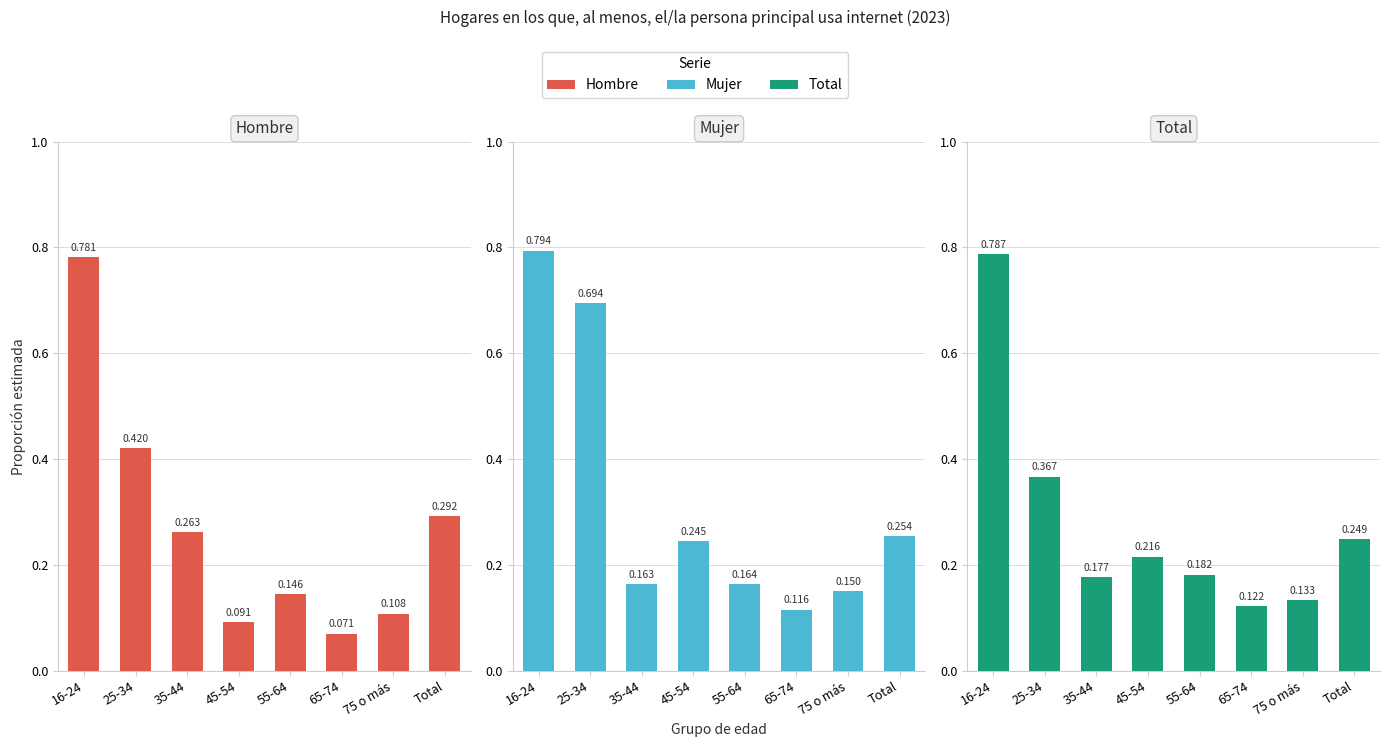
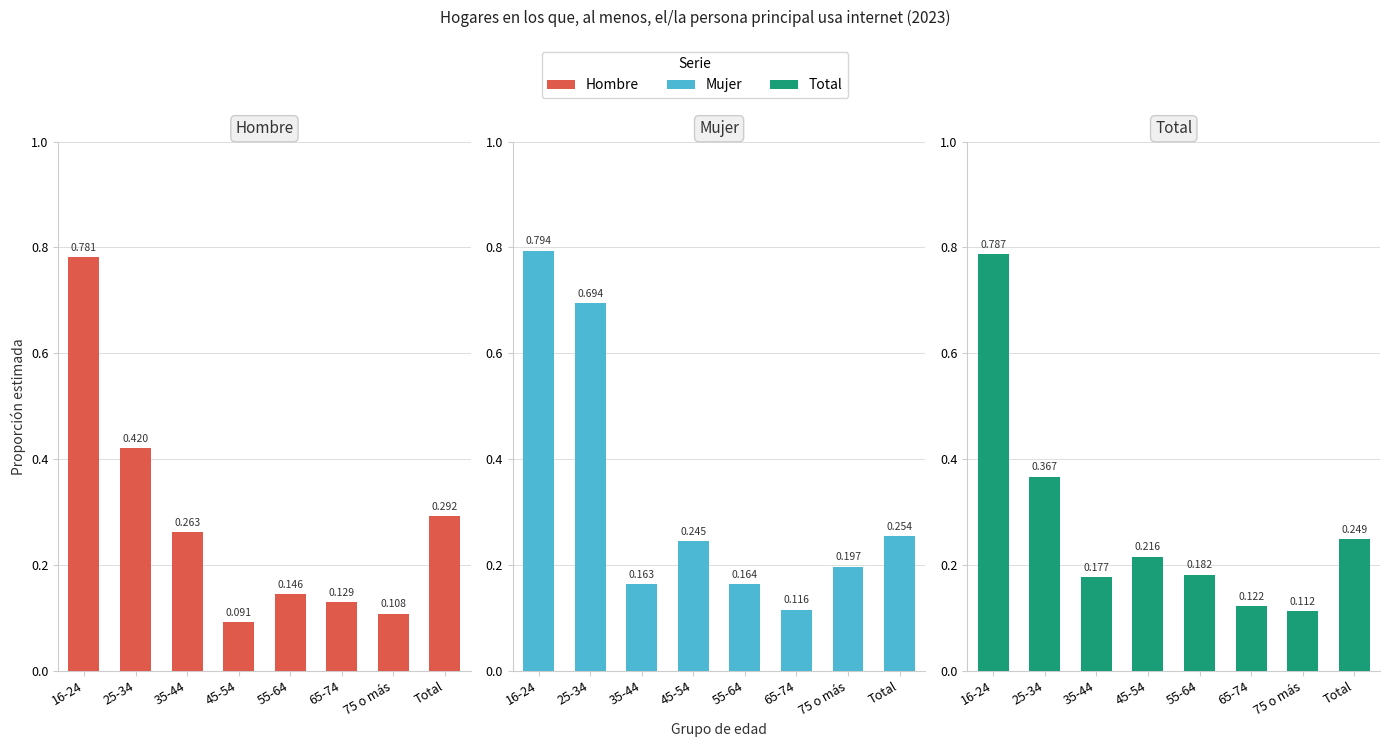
Hombre, 65-74: 0.071 -> 0.129
Mujer, 75 o más: 0.150 -> 0.197
Total, 75 o más: 0.133 -> 0.112
